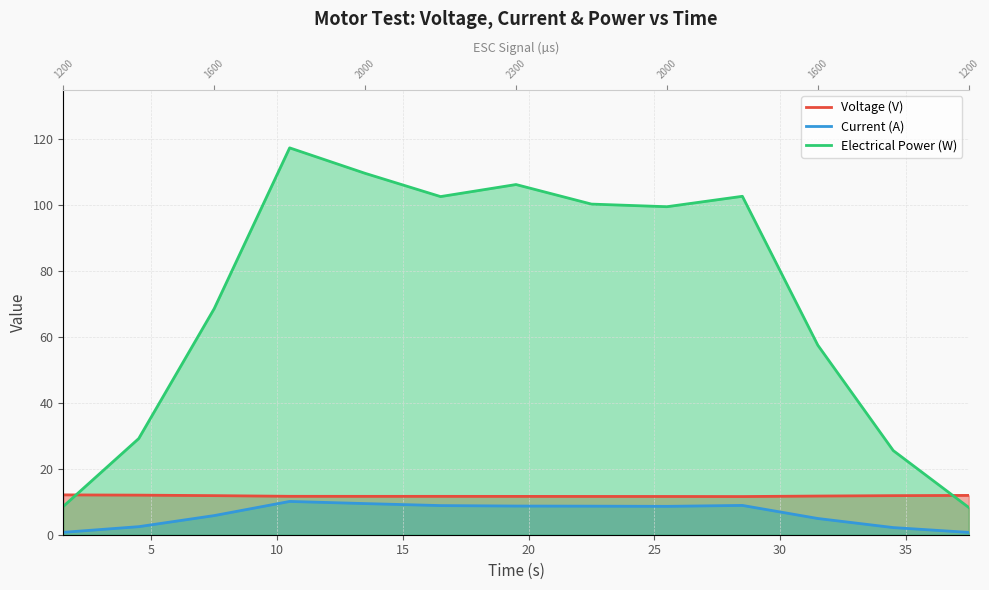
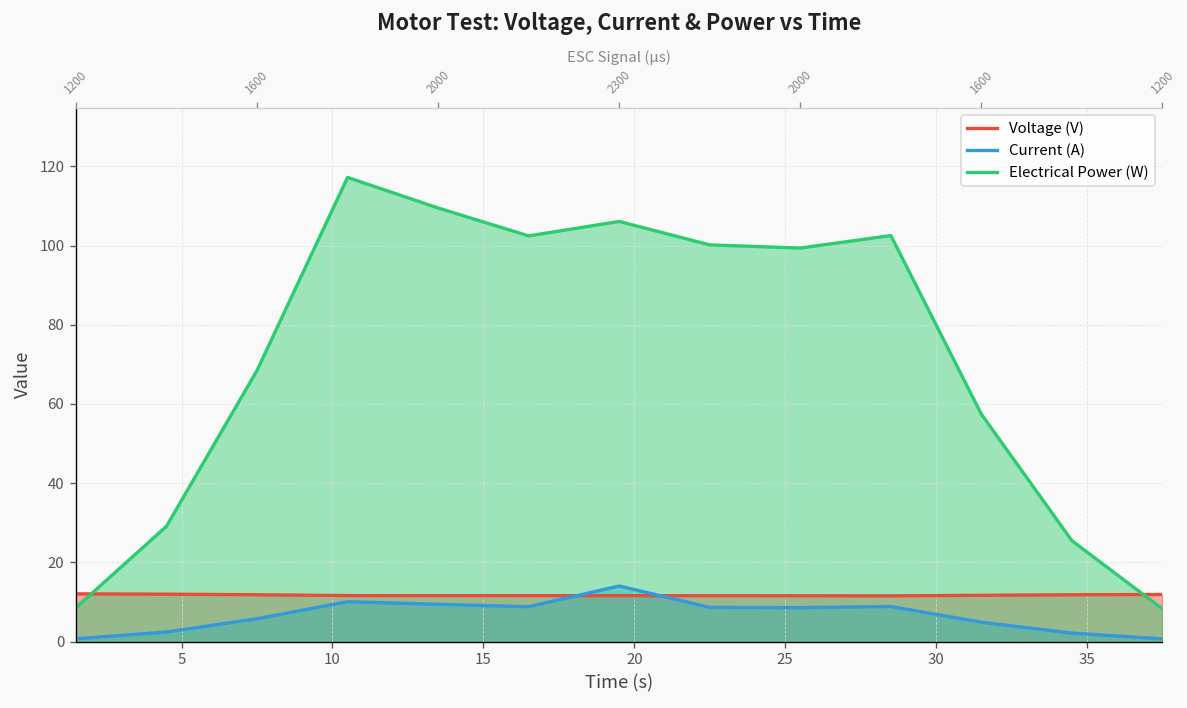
Current (A), 2300: 9 -> 14
